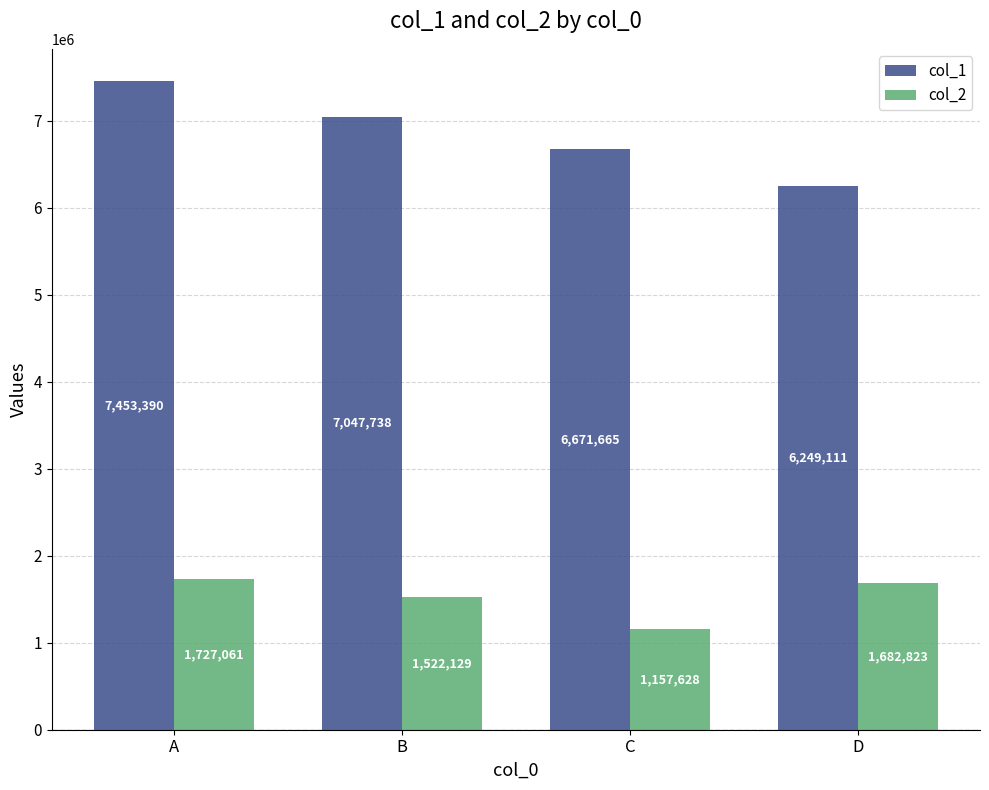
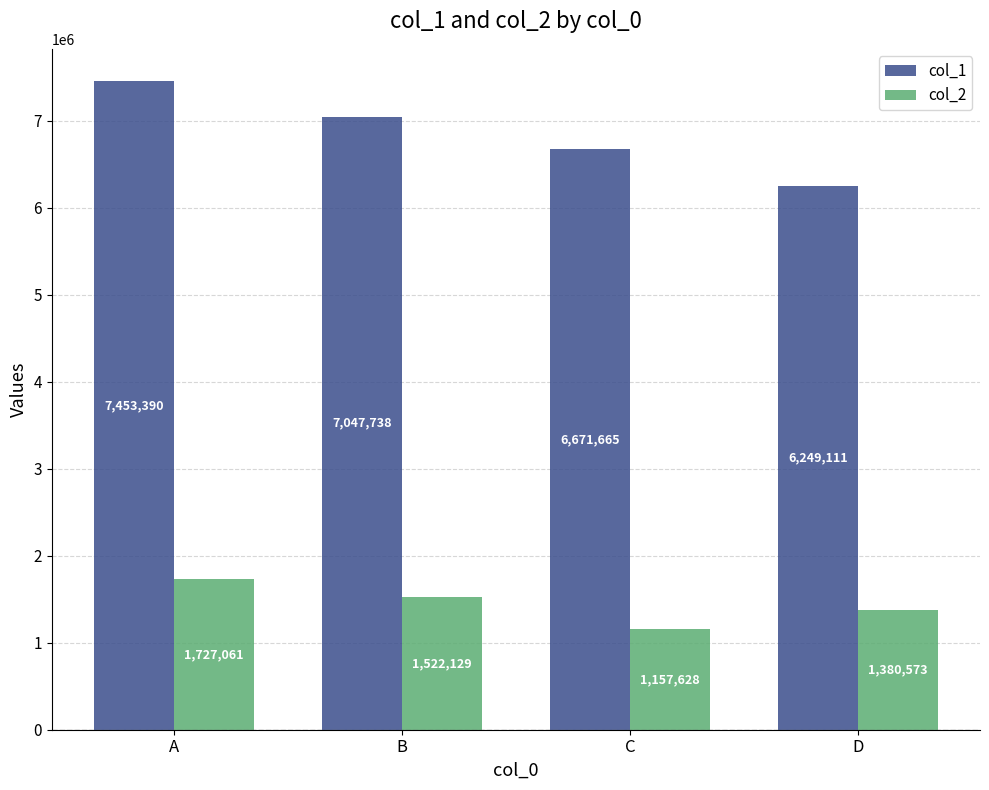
col_2, D: 1,682,823 -> 1,380,573
